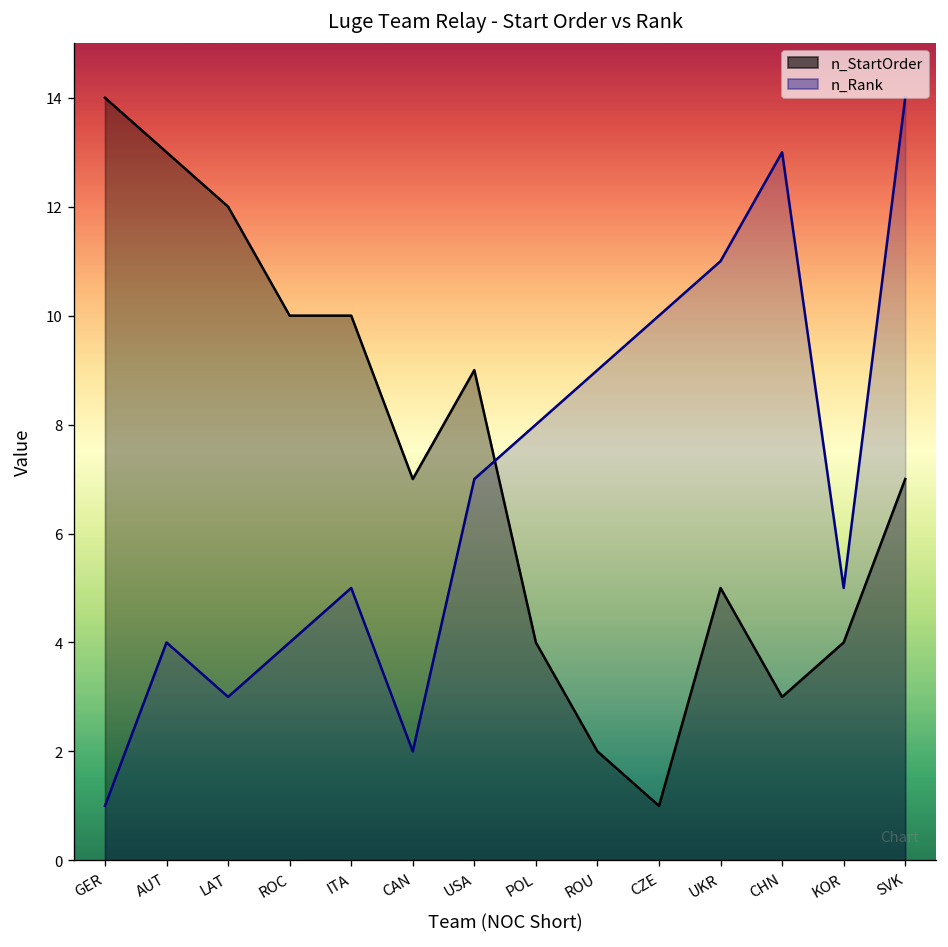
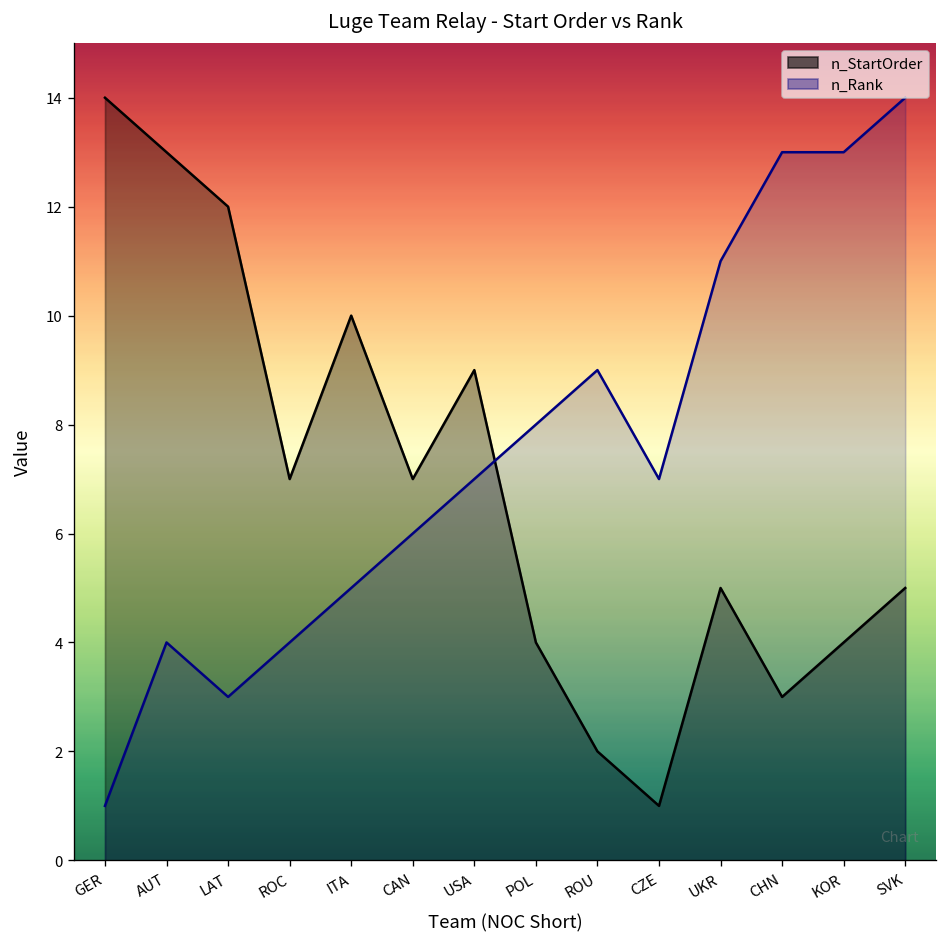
n_StartOrder, ROC: 10 -> 7
n_Rank, CAN: 2 -> 6
n_Rank, CZE: 10 -> 7
n_Rank, KOR: 5 -> 13
n_StartOrder, SVK: 7 -> 5
